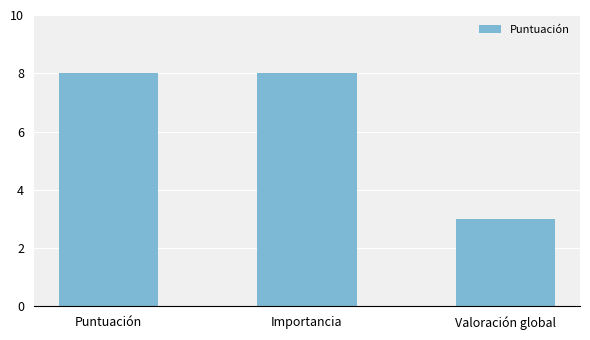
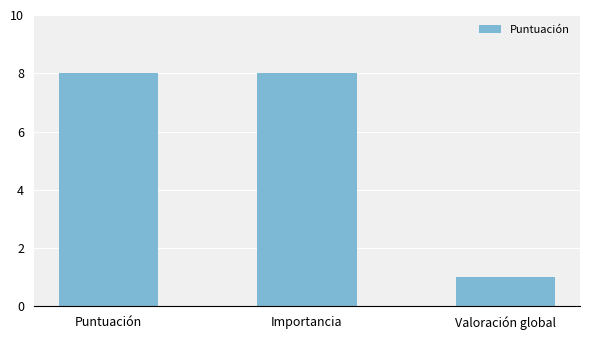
Valoración global: 3 -> 1
